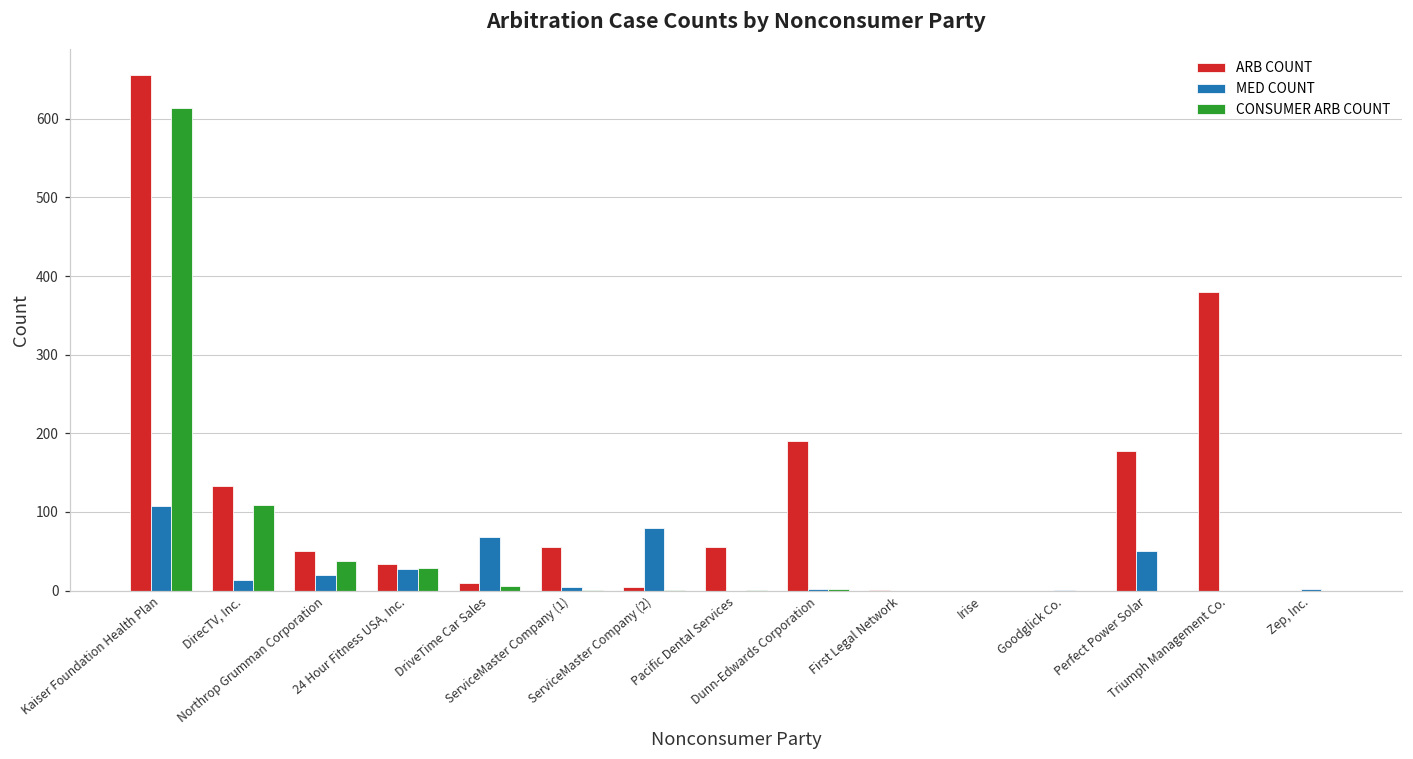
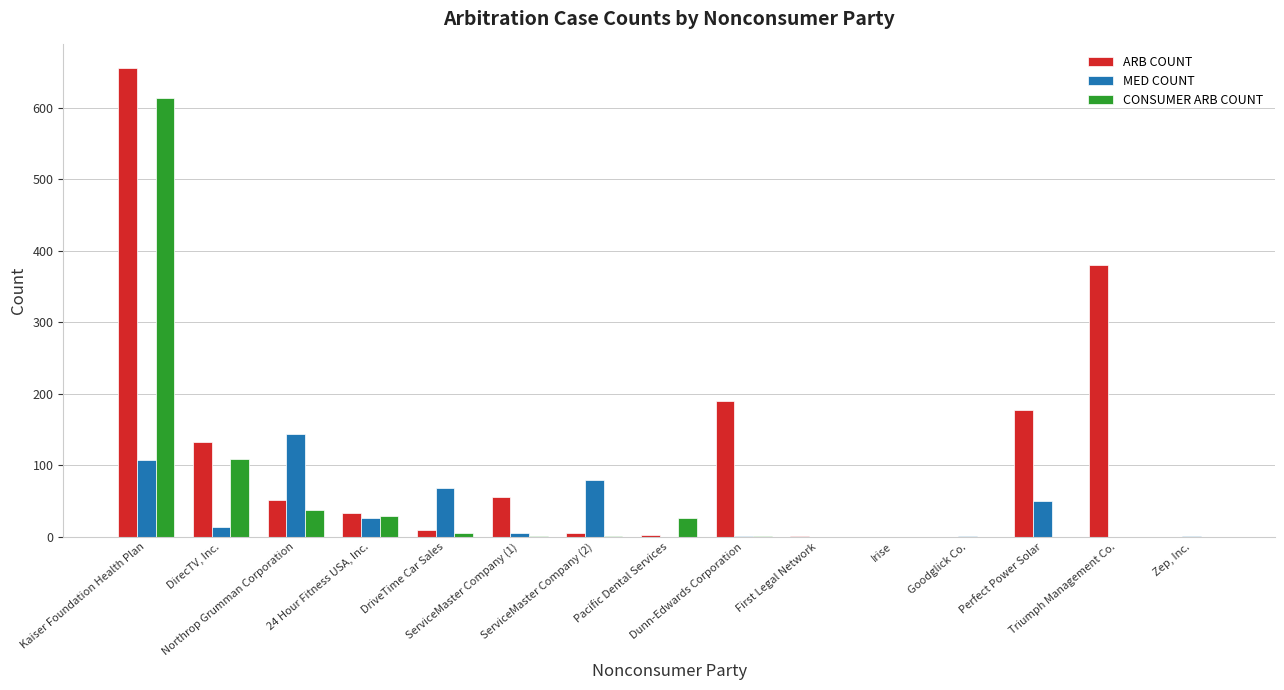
MED COUNT, Northrop Grumman Corporation: 20 -> 140
ARB COUNT, Pacific Dental Services: 60 -> 0
CONSUMER ARB COUNT, Pacific Dental Services: 0 -> 30
